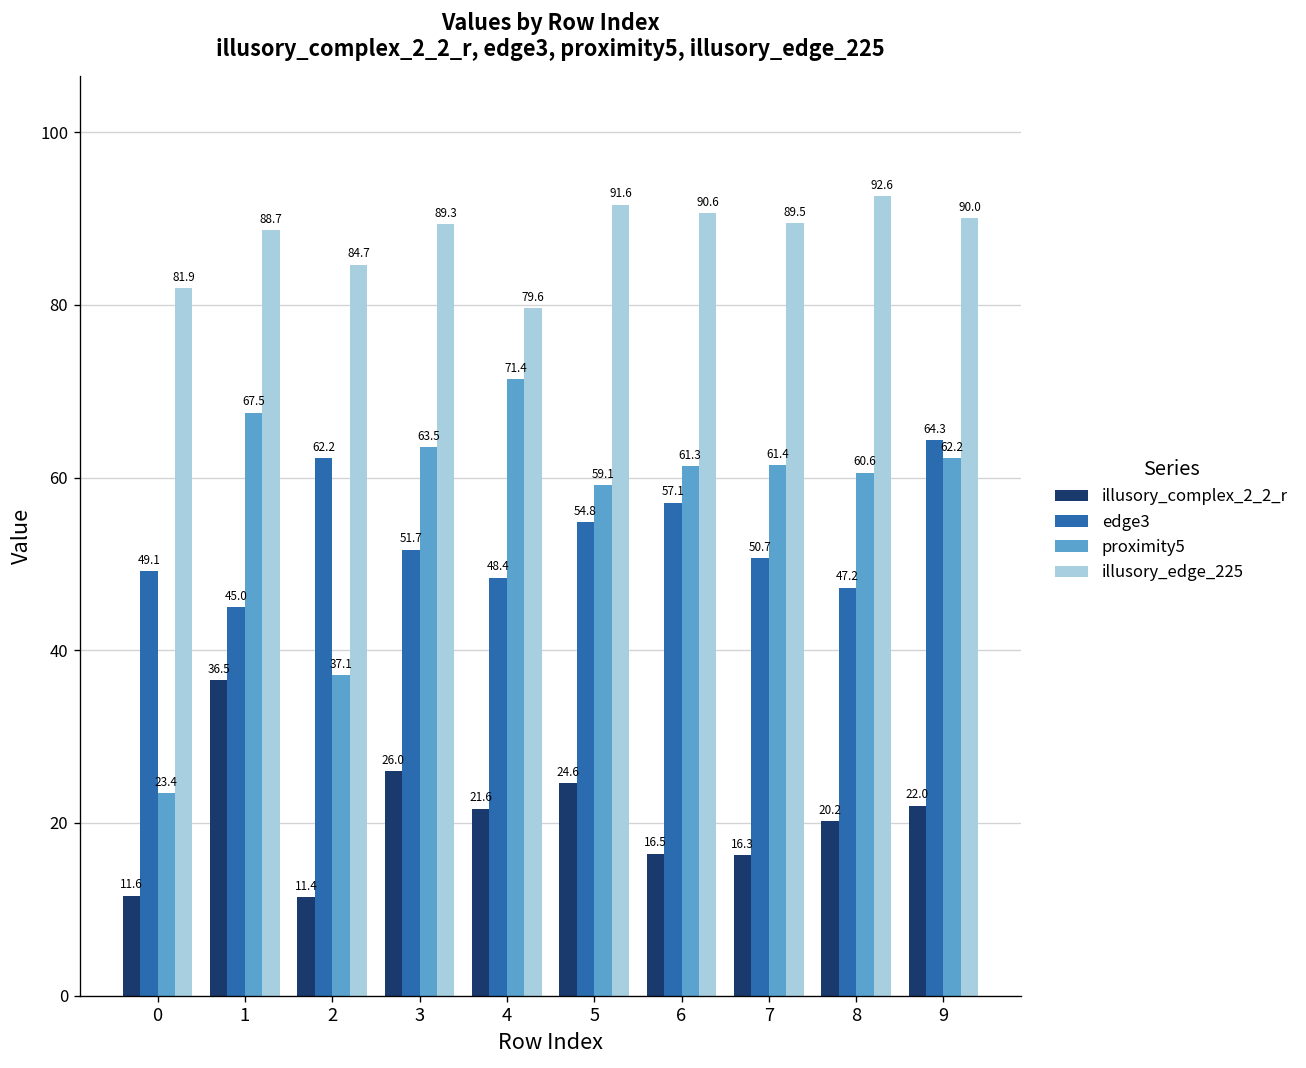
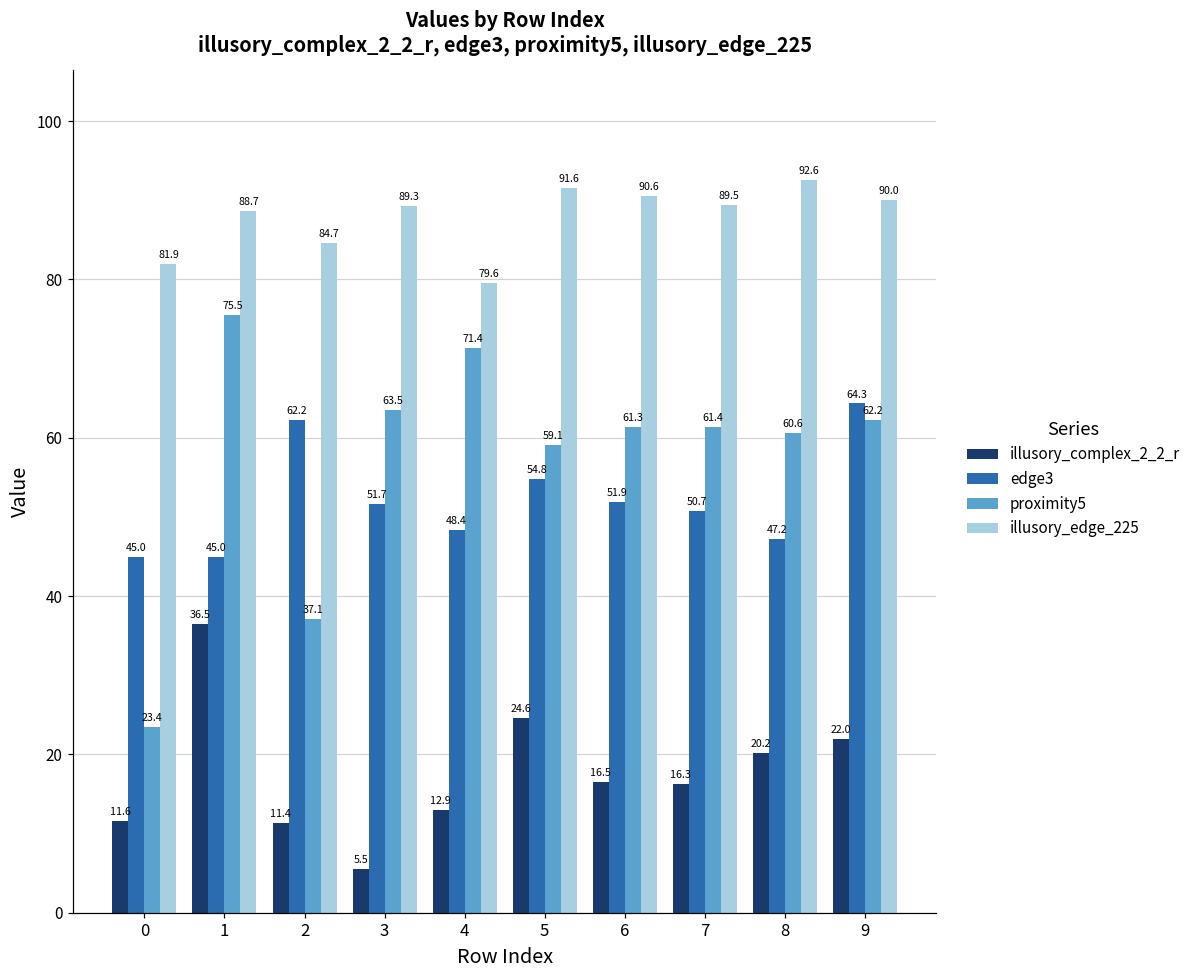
edge3, 0: 49.1 -> 45.0
proximity5, 1: 67.5 -> 75.5
illusory_complex_2_2_r, 3: 26.0 -> 5.5
illusory_complex_2_2_r, 4: 21.6 -> 12.9
edge3, 6: 57.1 -> 51.9
